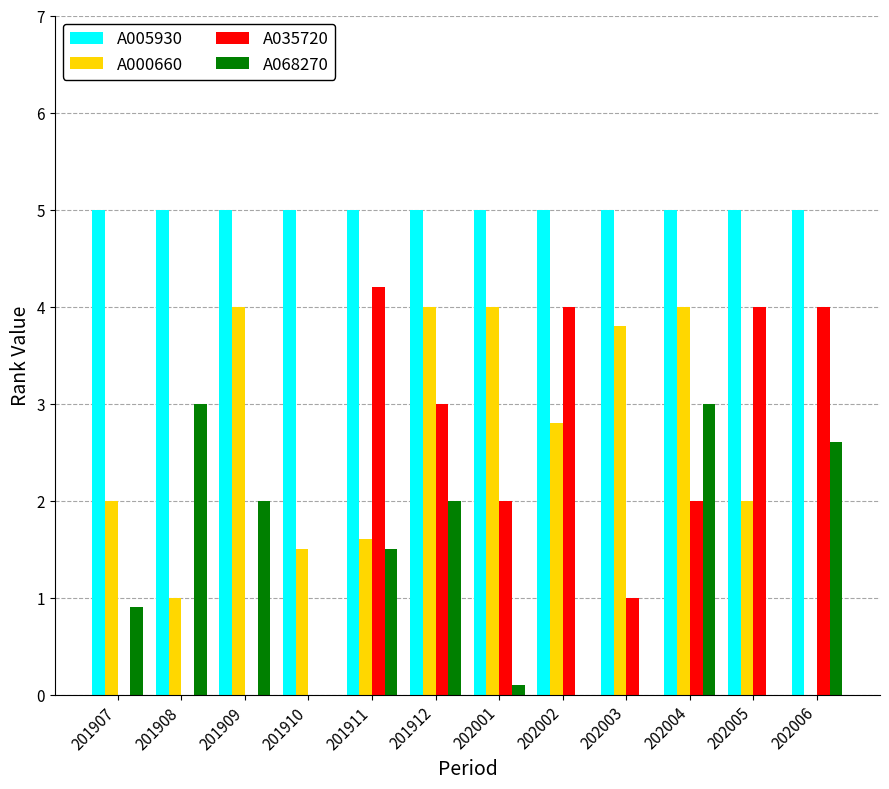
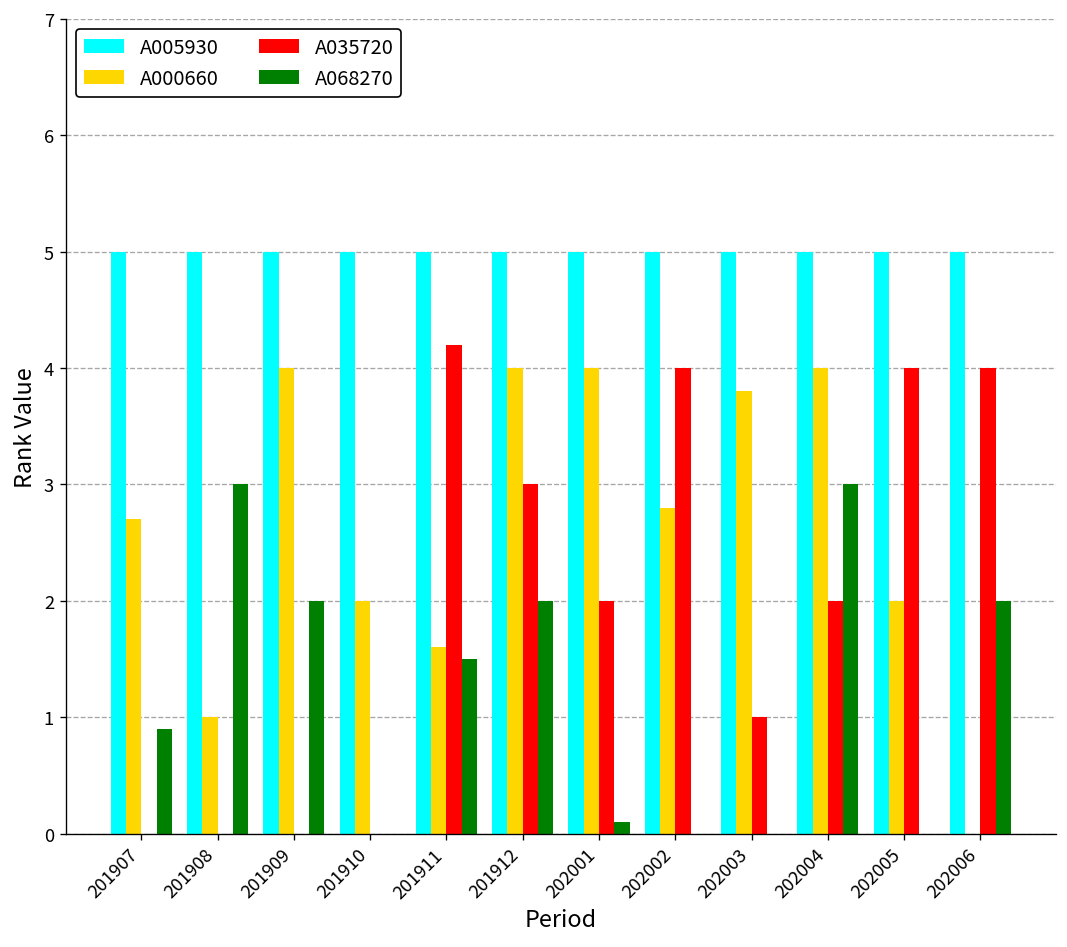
A000660, 201907: 2.0 -> 2.7
A000660, 201910: 1.5 -> 2.0
A068270, 202006: 2.6 -> 2.0
